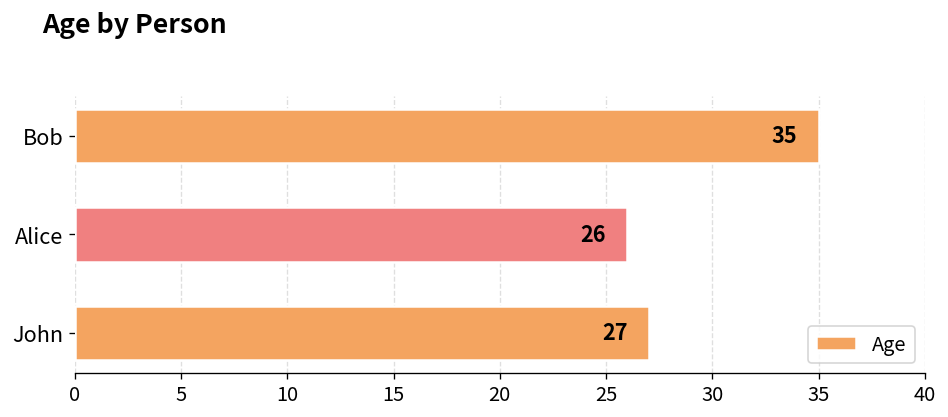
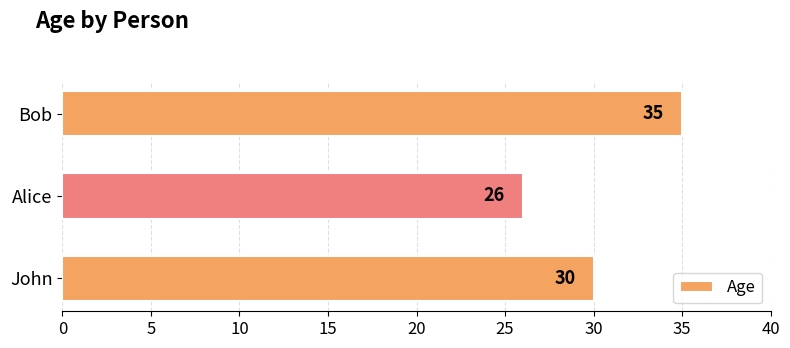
John: 27 -> 30
